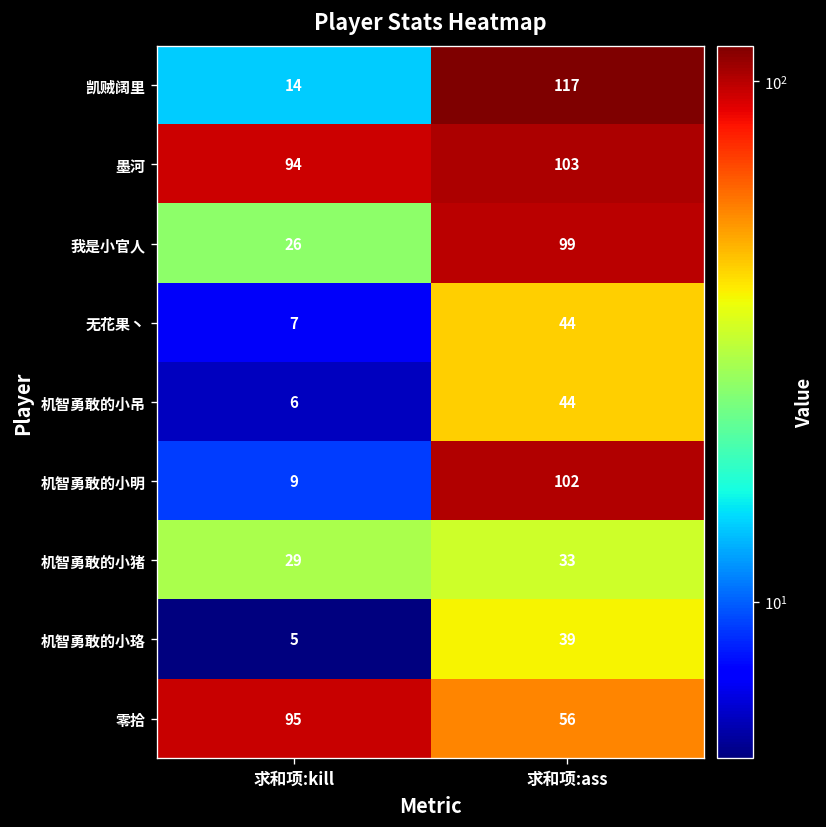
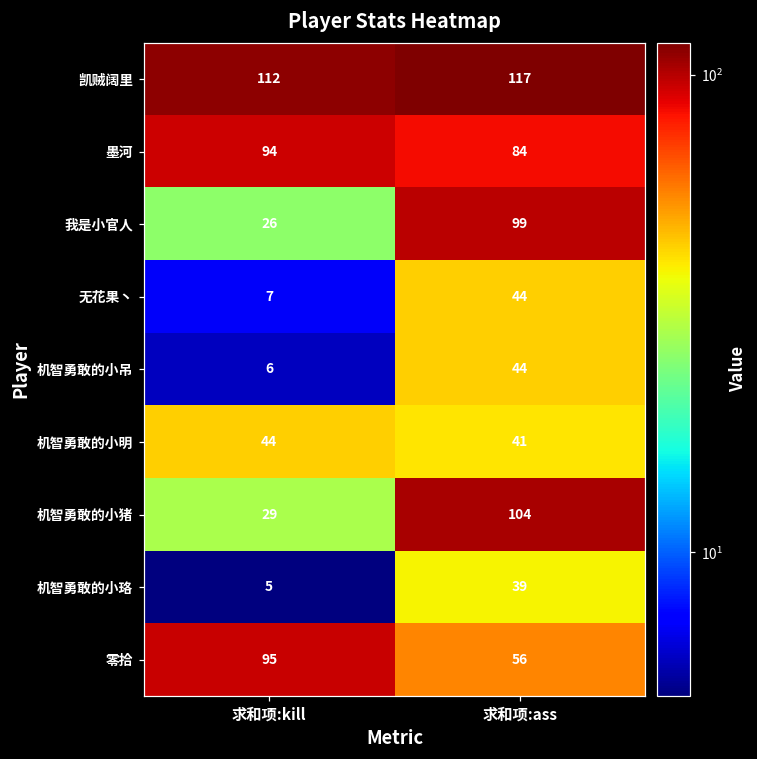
凯贼阔里, 求和项:kill: 14 -> 112
墨河, 求和项:ass: 103 -> 84
机智勇敢的小明, 求和项:kill: 9 -> 44
机智勇敢的小明, 求和项:ass: 102 -> 41
机智勇敢的小猪, 求和项:ass: 33 -> 104
